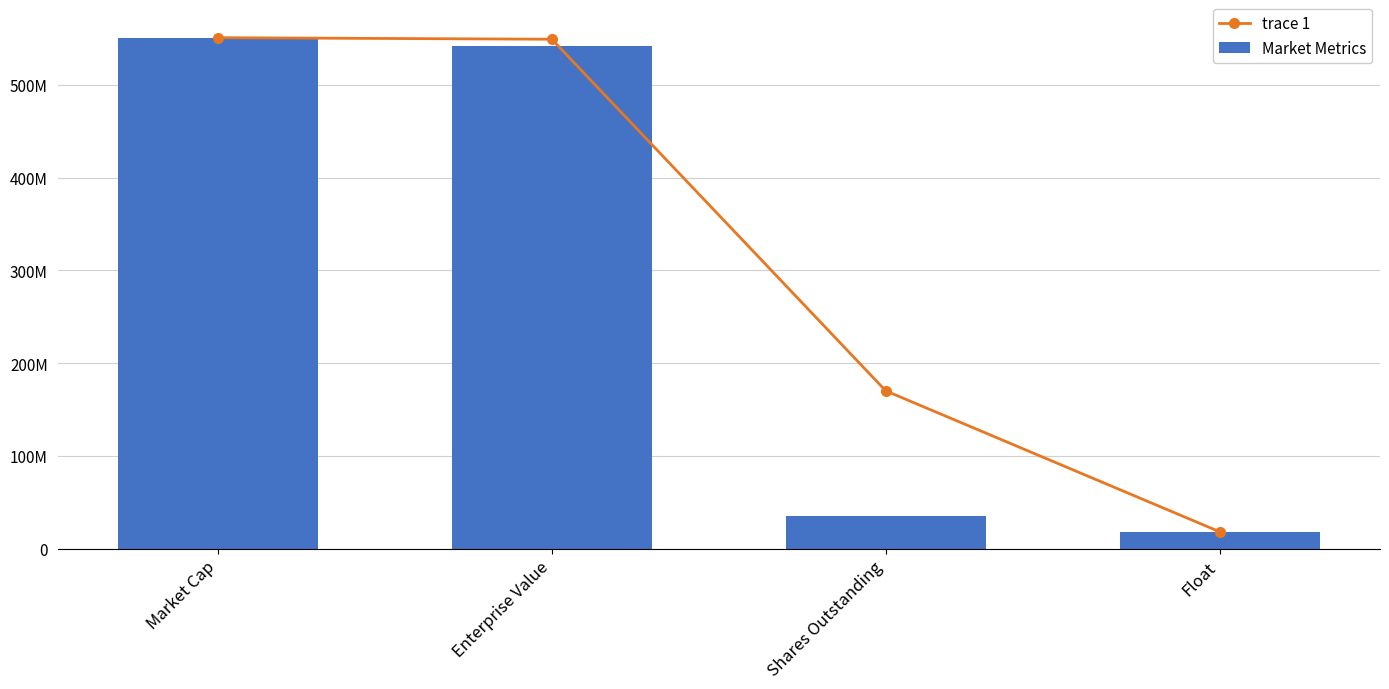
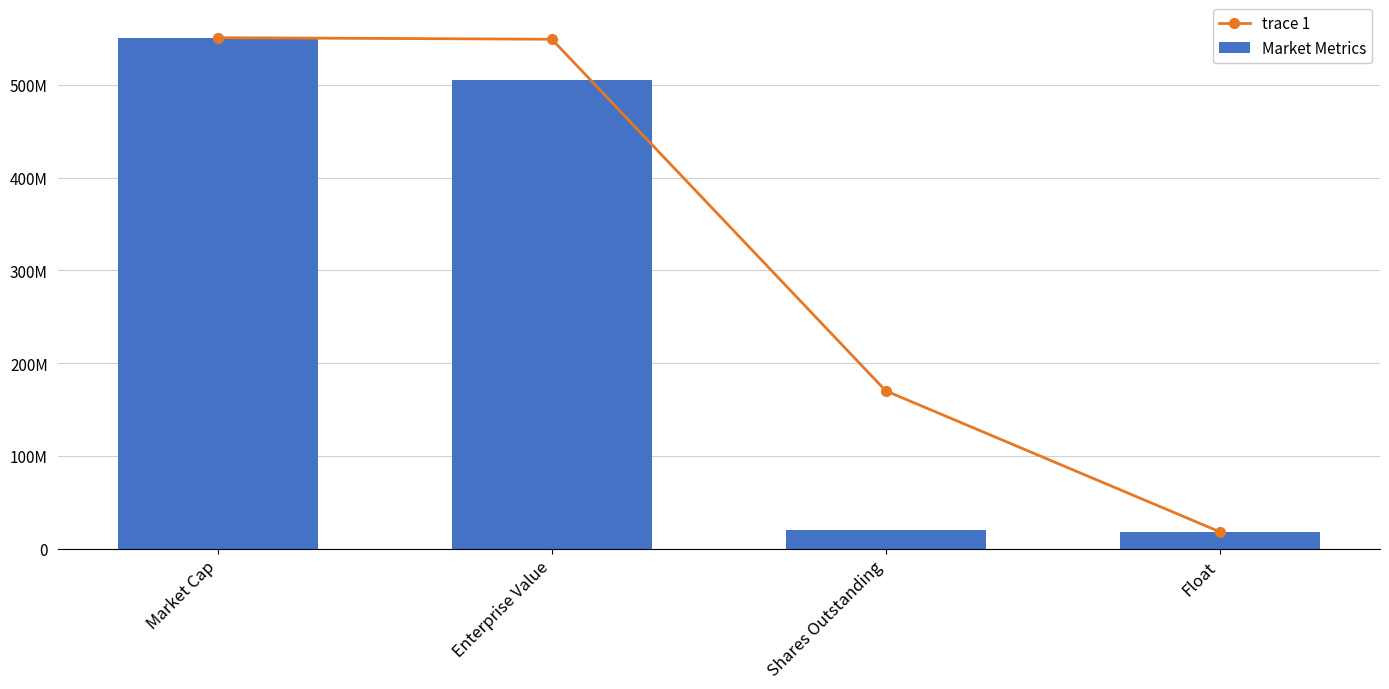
Market Metrics, Enterprise Value: 540000000 -> 510000000
Market Metrics, Shares Outstanding: 30000000 -> 20000000
